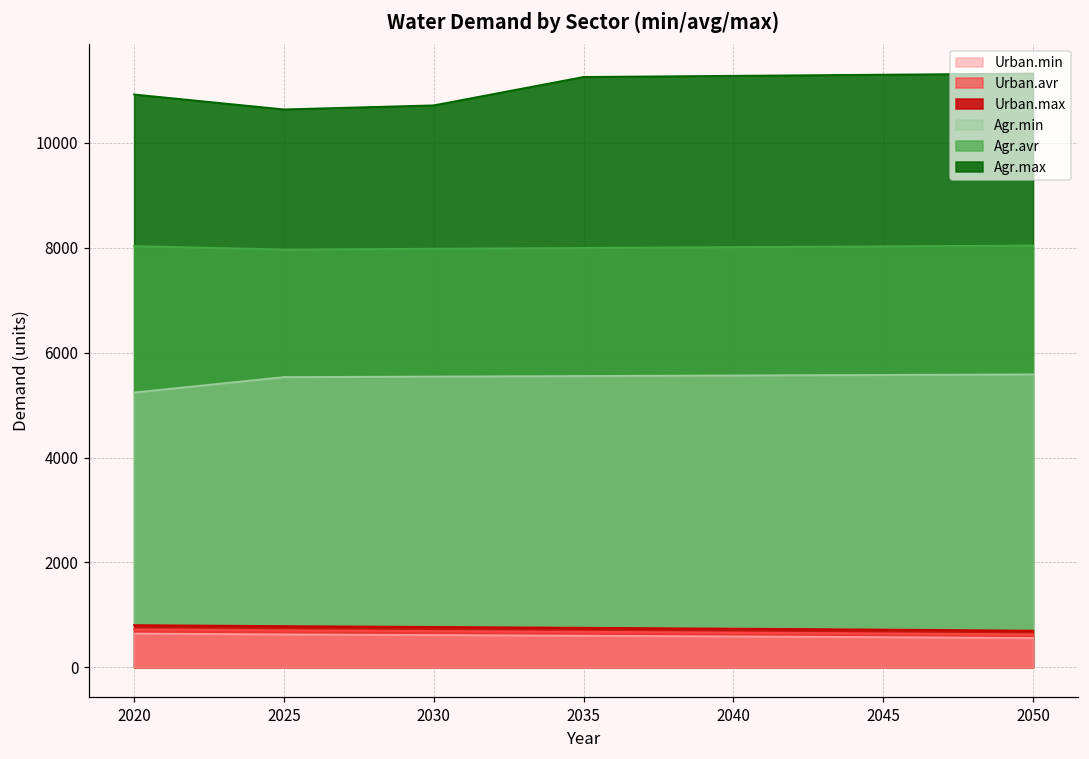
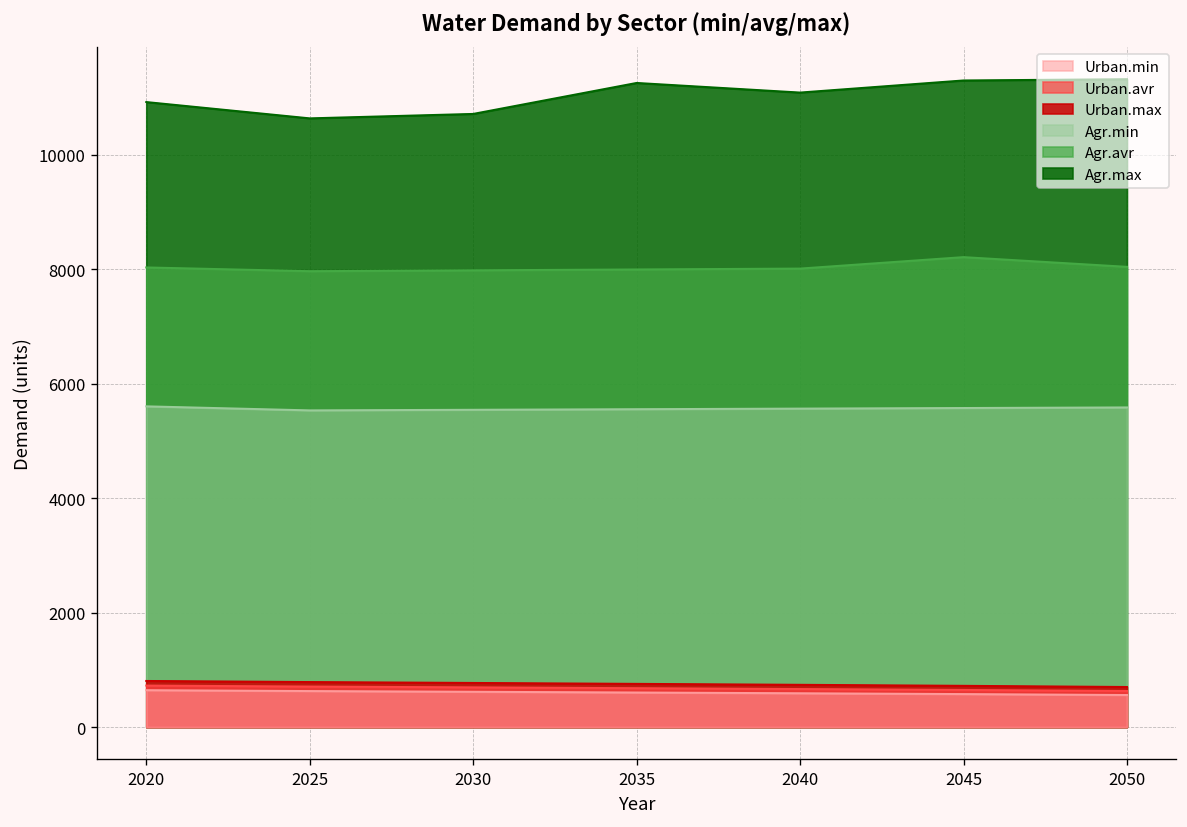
Agr.min, 2020: 5200 -> 5600
Agr.max, 2040: 11300 -> 11100
Agr.avr, 2045: 8000 -> 8200
